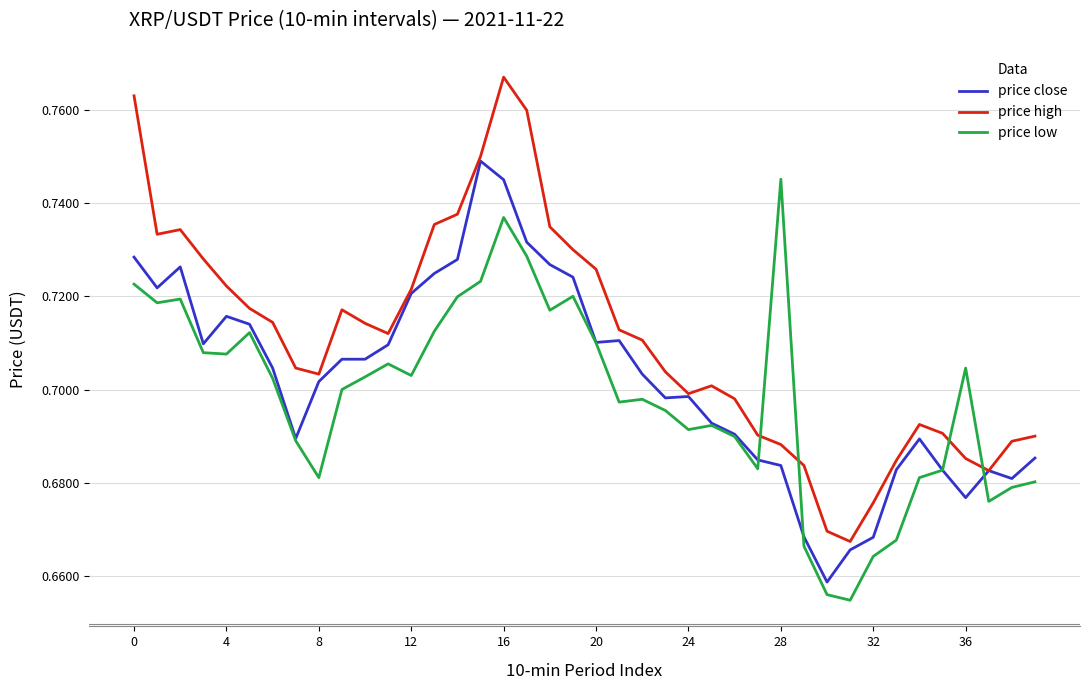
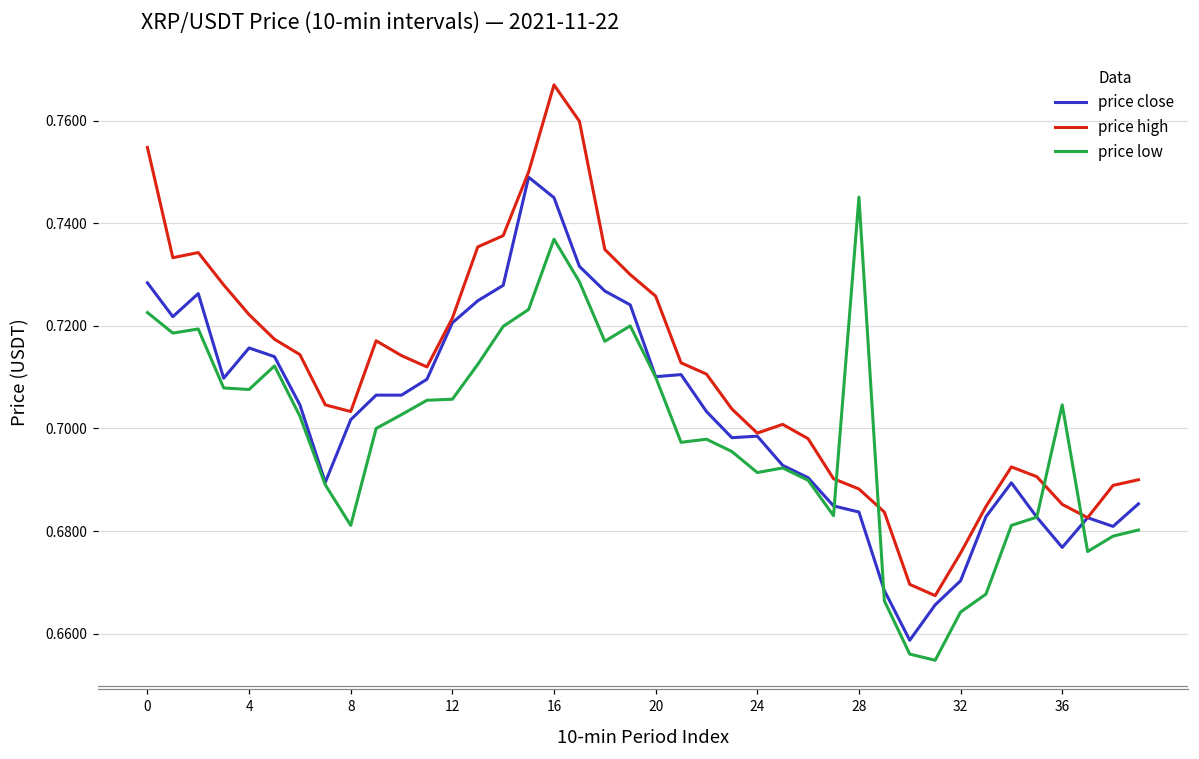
price high, 0: 0.763 -> 0.755
price low, 12: 0.703 -> 0.706
price close, 32: 0.668 -> 0.670
